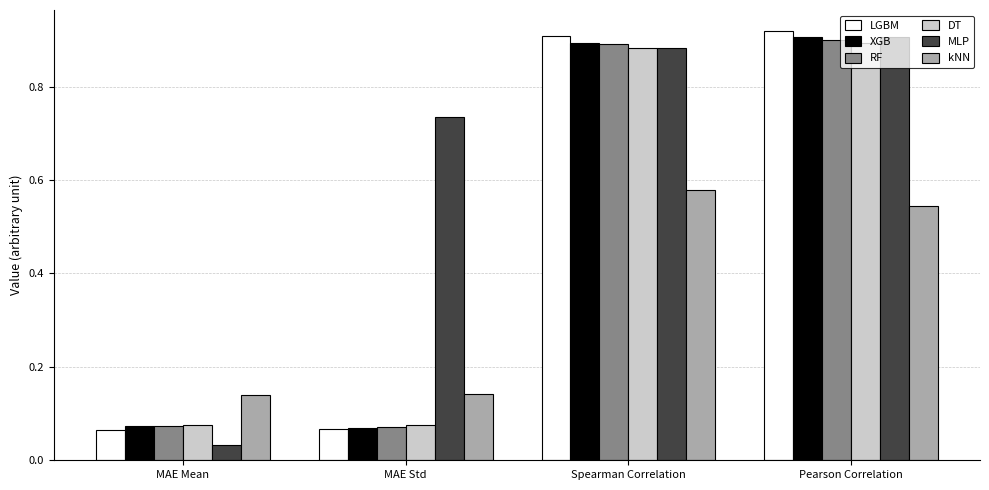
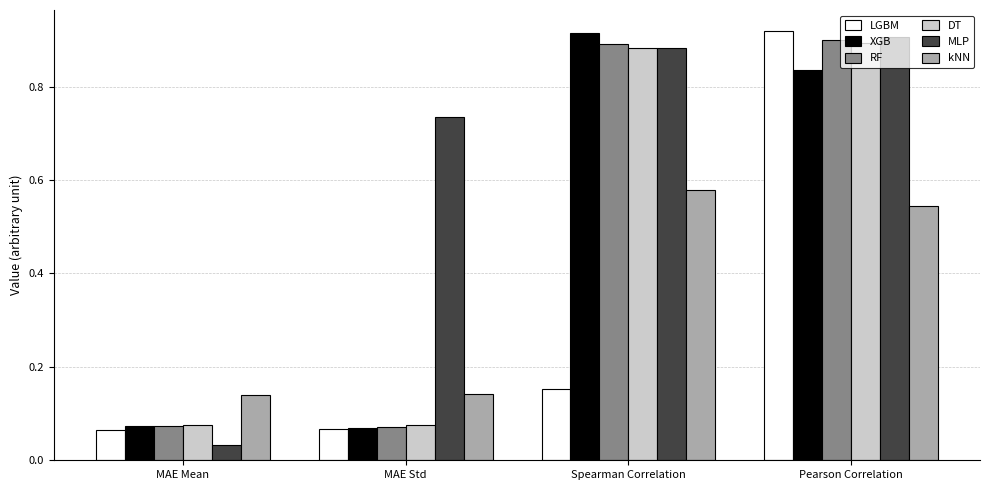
LGBM, Spearman Correlation: 0.91 -> 0.15
XGB, Spearman Correlation: 0.89 -> 0.91
XGB, Pearson Correlation: 0.91 -> 0.84
